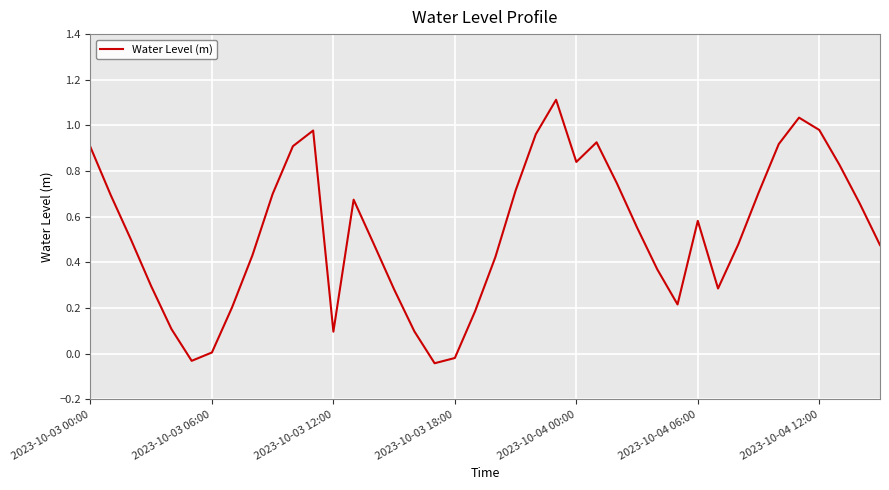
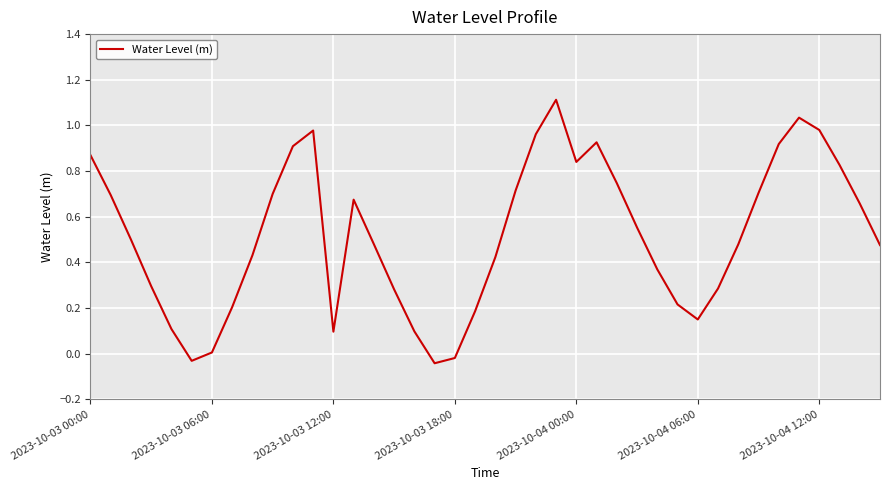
2023-10-03 00:00: 0.91 -> 0.87
2023-10-04 06:00: 0.58 -> 0.15
